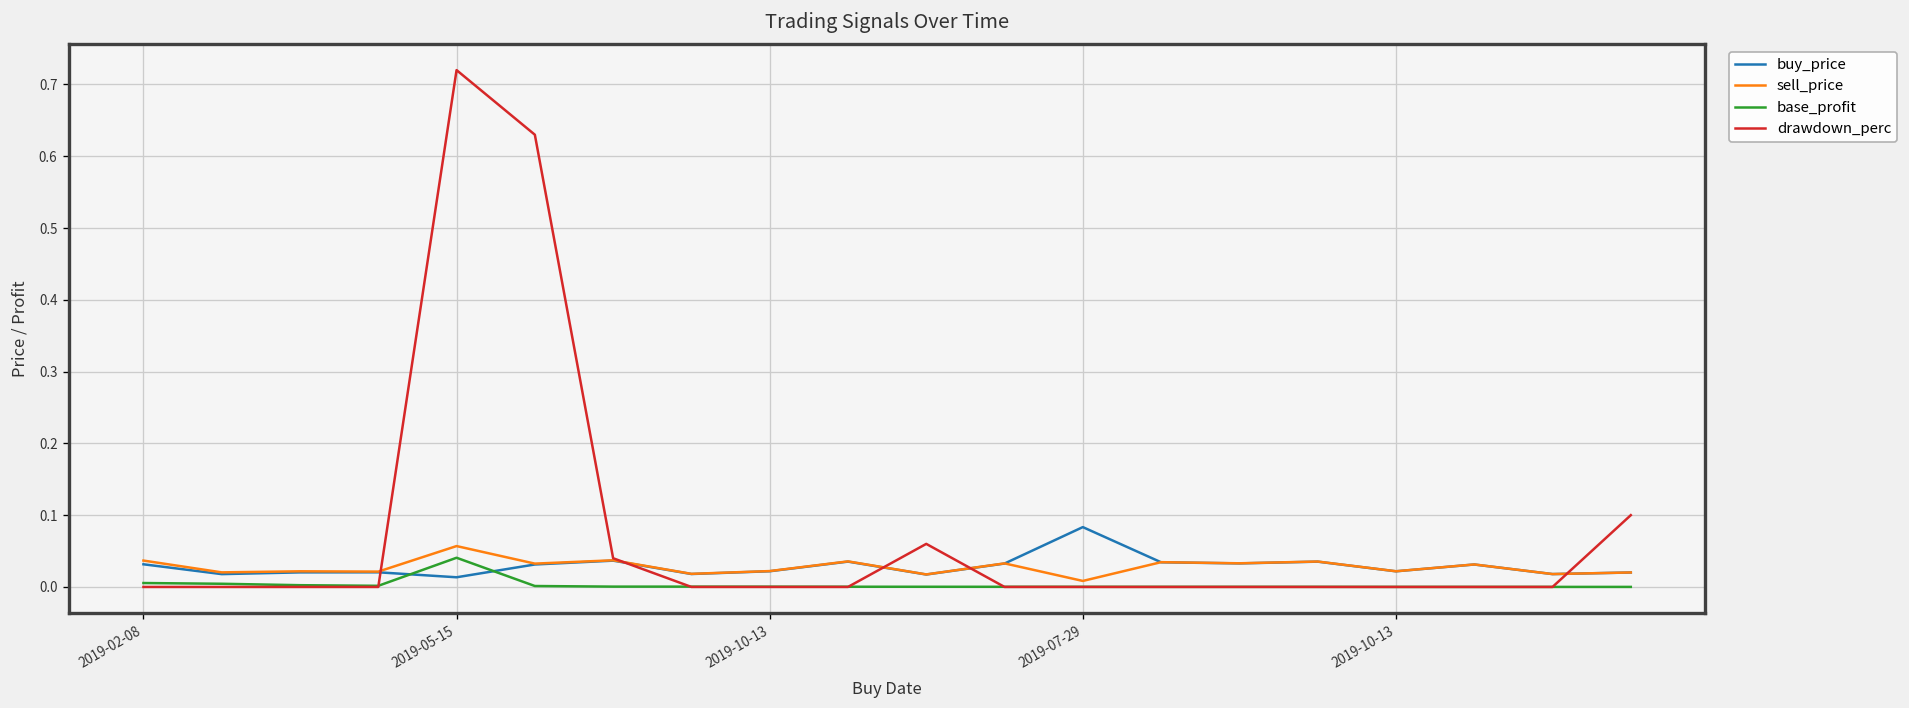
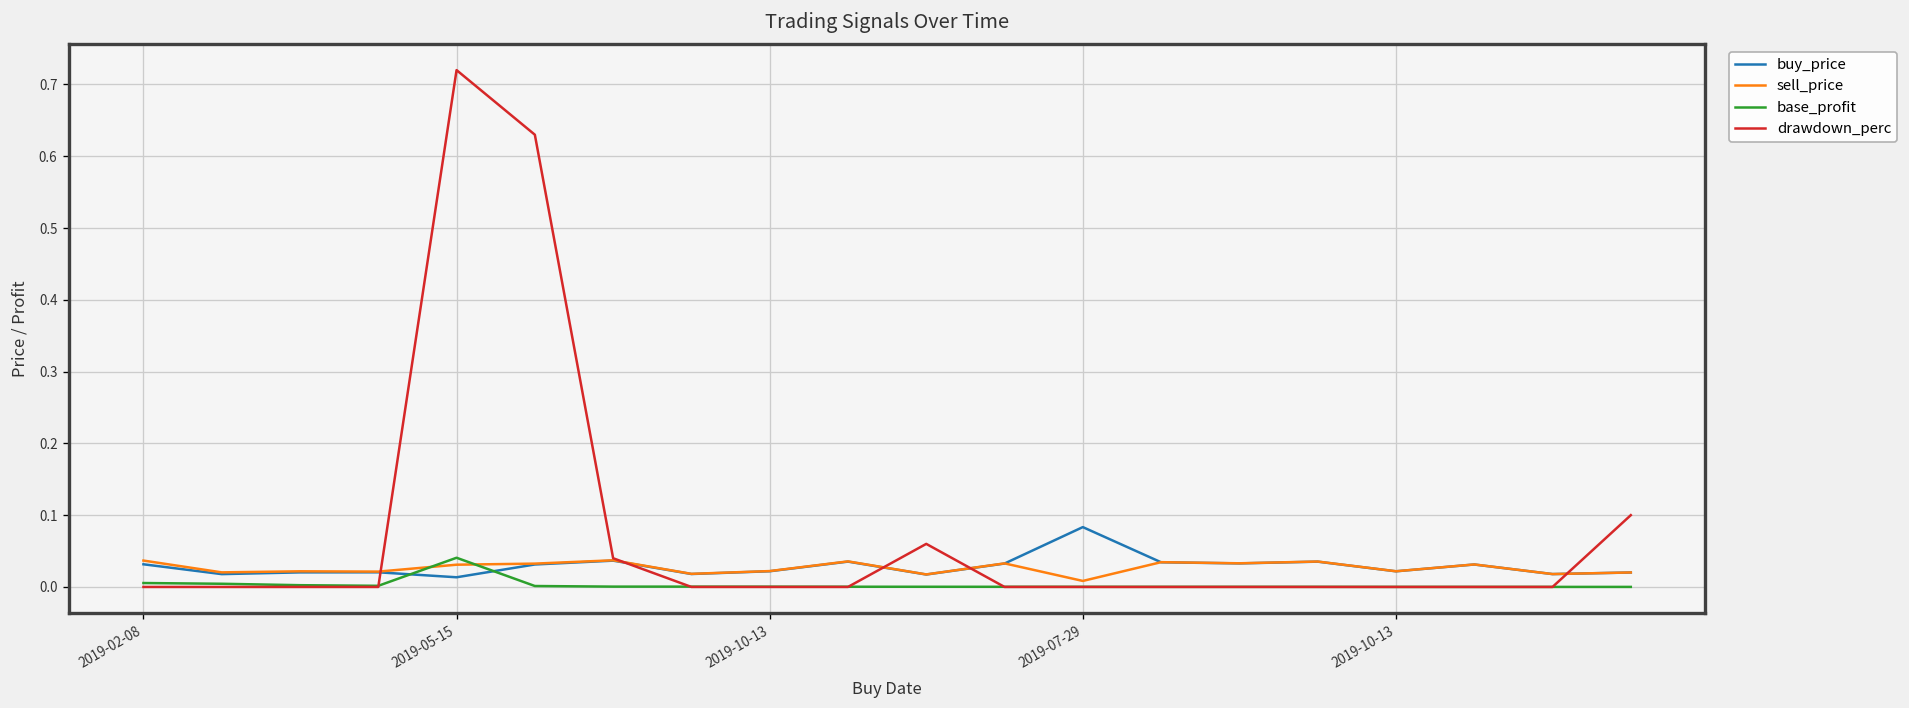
sell_price, 2019-05-15: 0.06 -> 0.03
